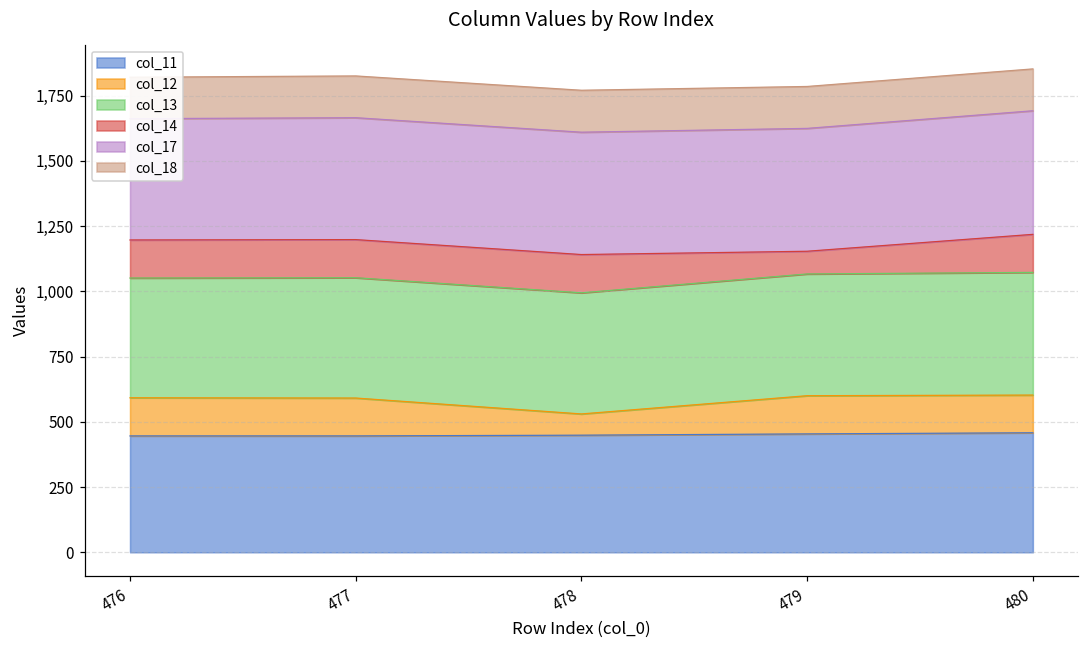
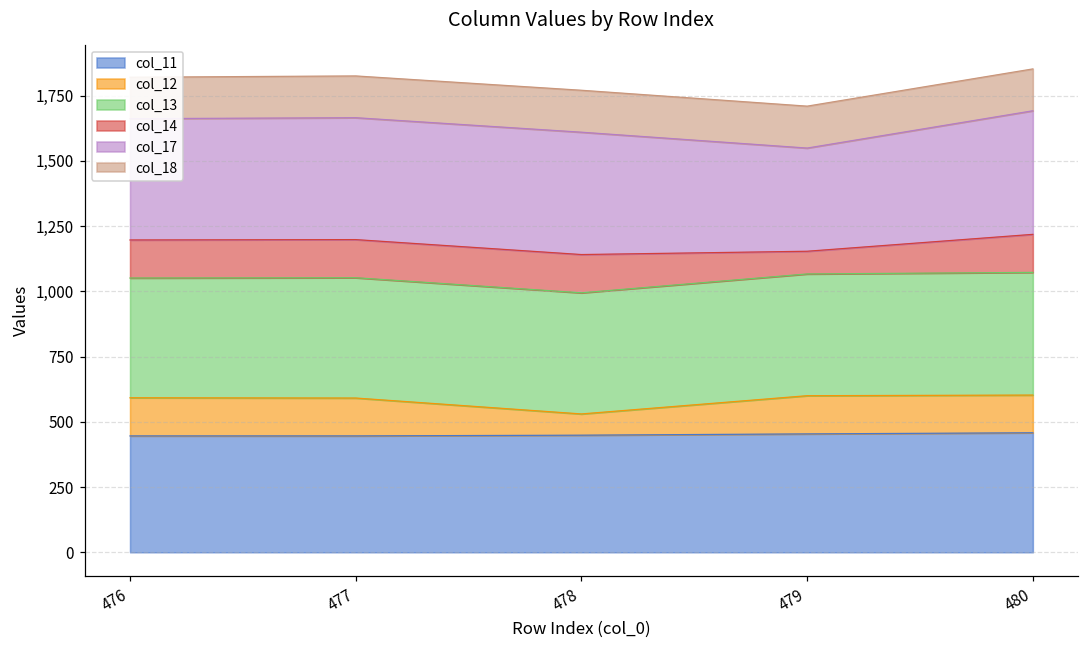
col_17, 479: 470 -> 400
